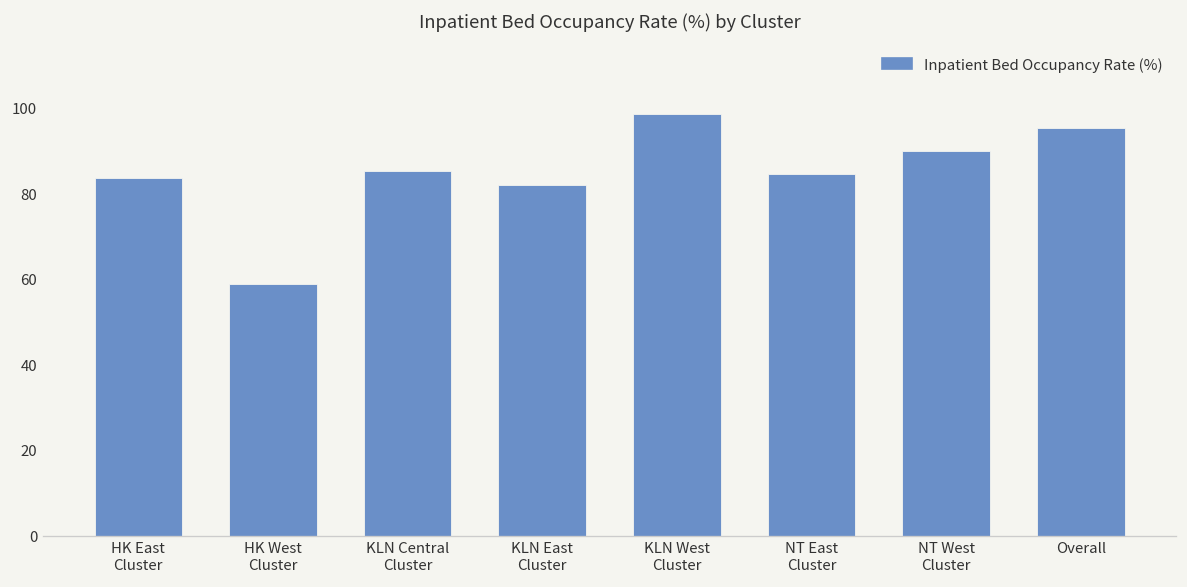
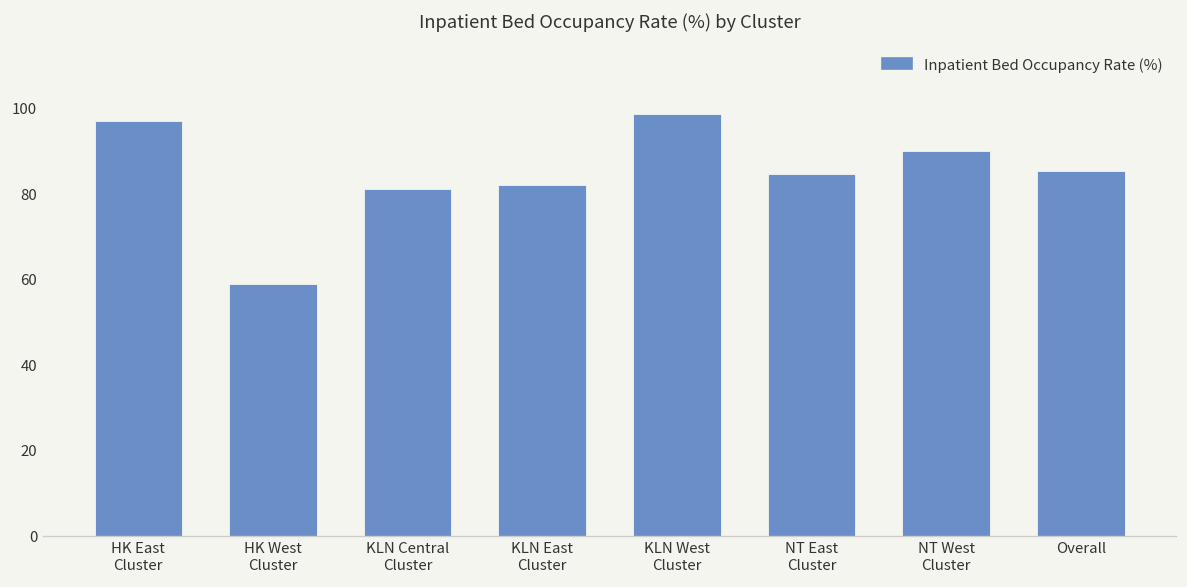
HK East Cluster: 84 -> 97
KLN Central Cluster: 85 -> 81
Overall: 95 -> 85
